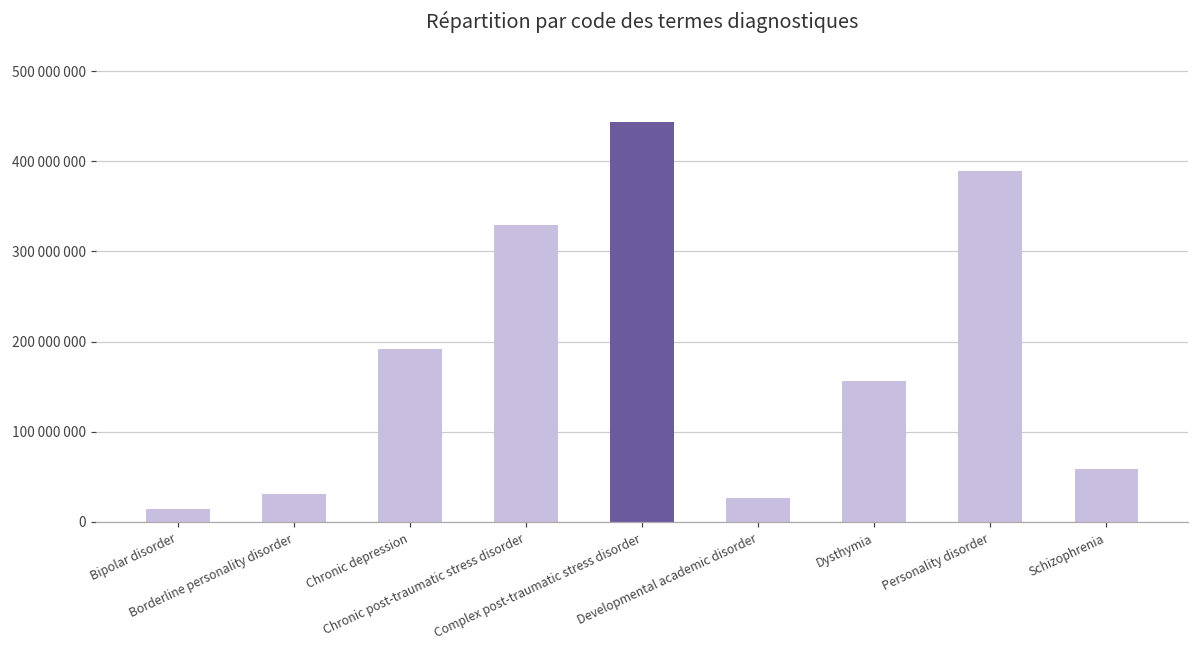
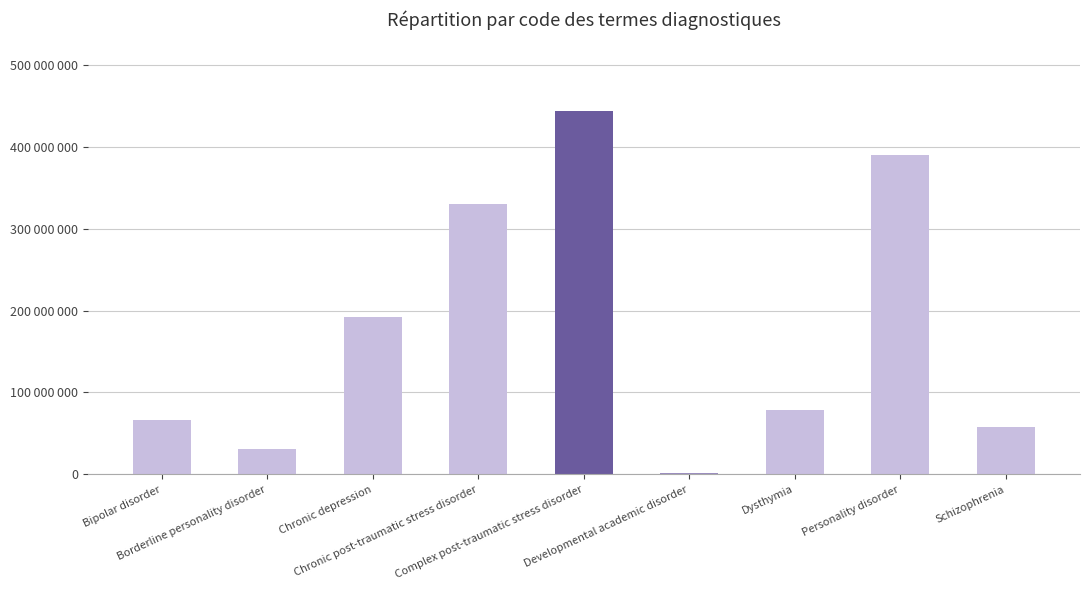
Bipolar disorder: 10000000 -> 70000000
Developmental academic disorder: 30000000 -> 0
Dysthymia: 160000000 -> 80000000
